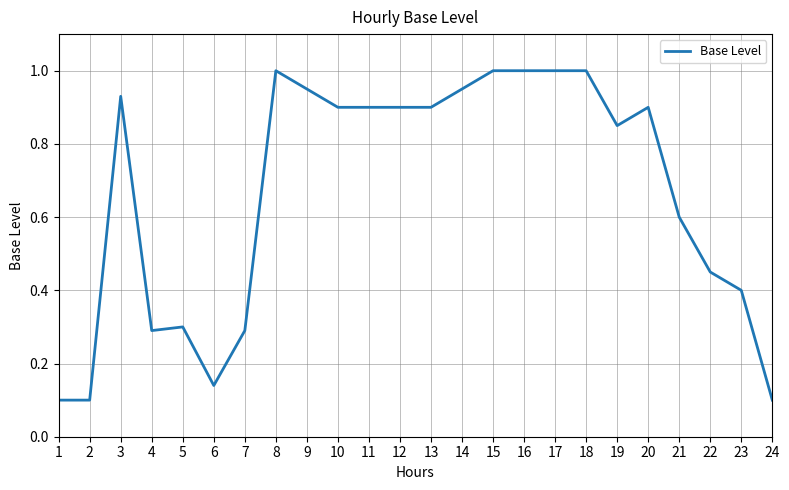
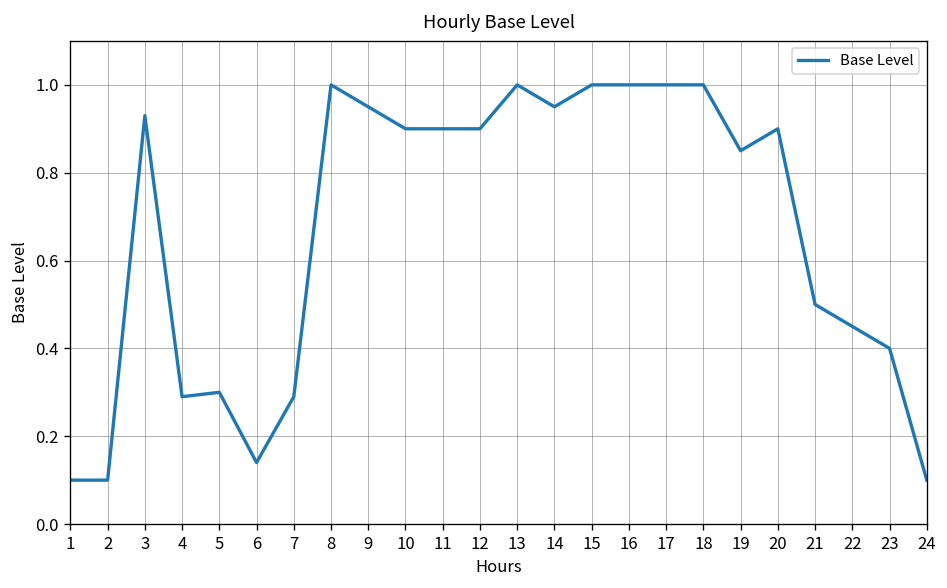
13: 0.9 -> 1.0
21: 0.6 -> 0.5
